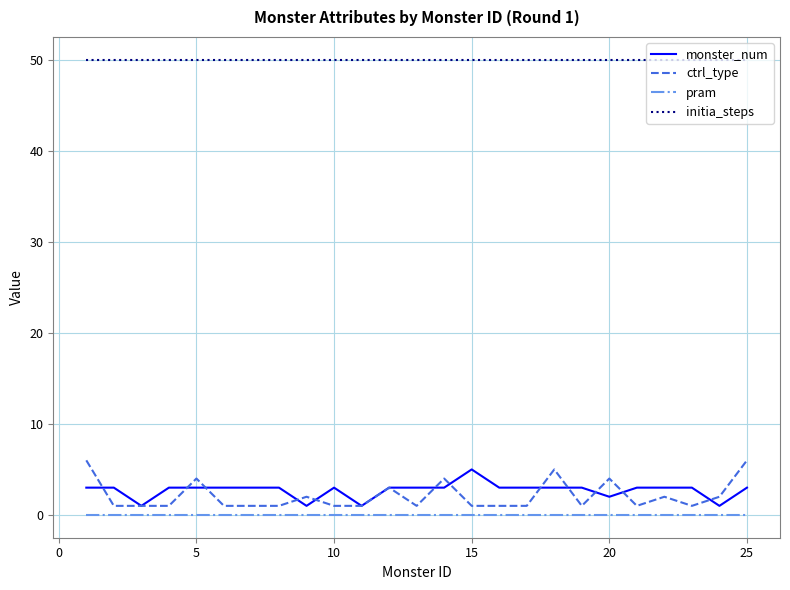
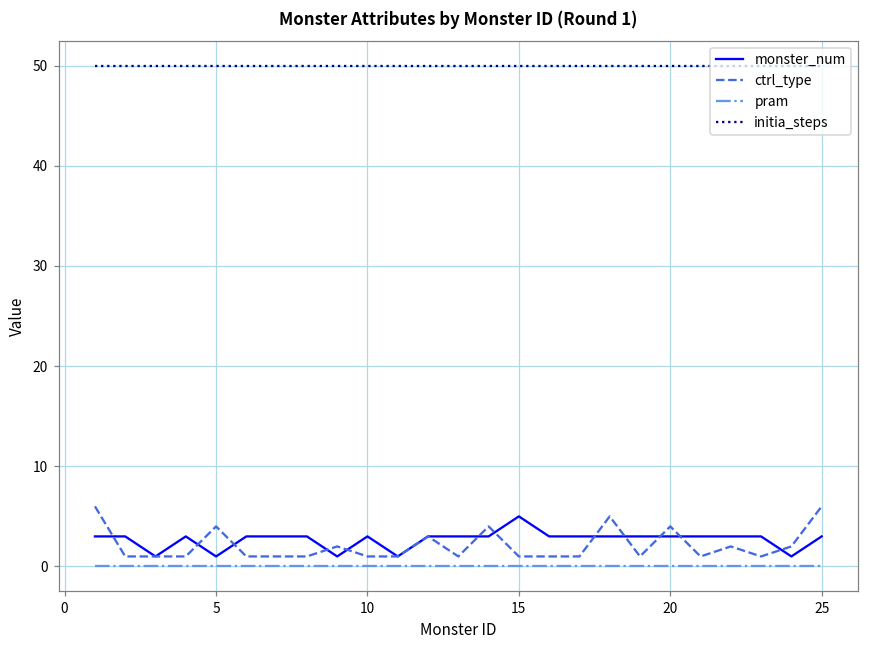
monster_num, 5: 3 -> 1
monster_num, 20: 2 -> 3
